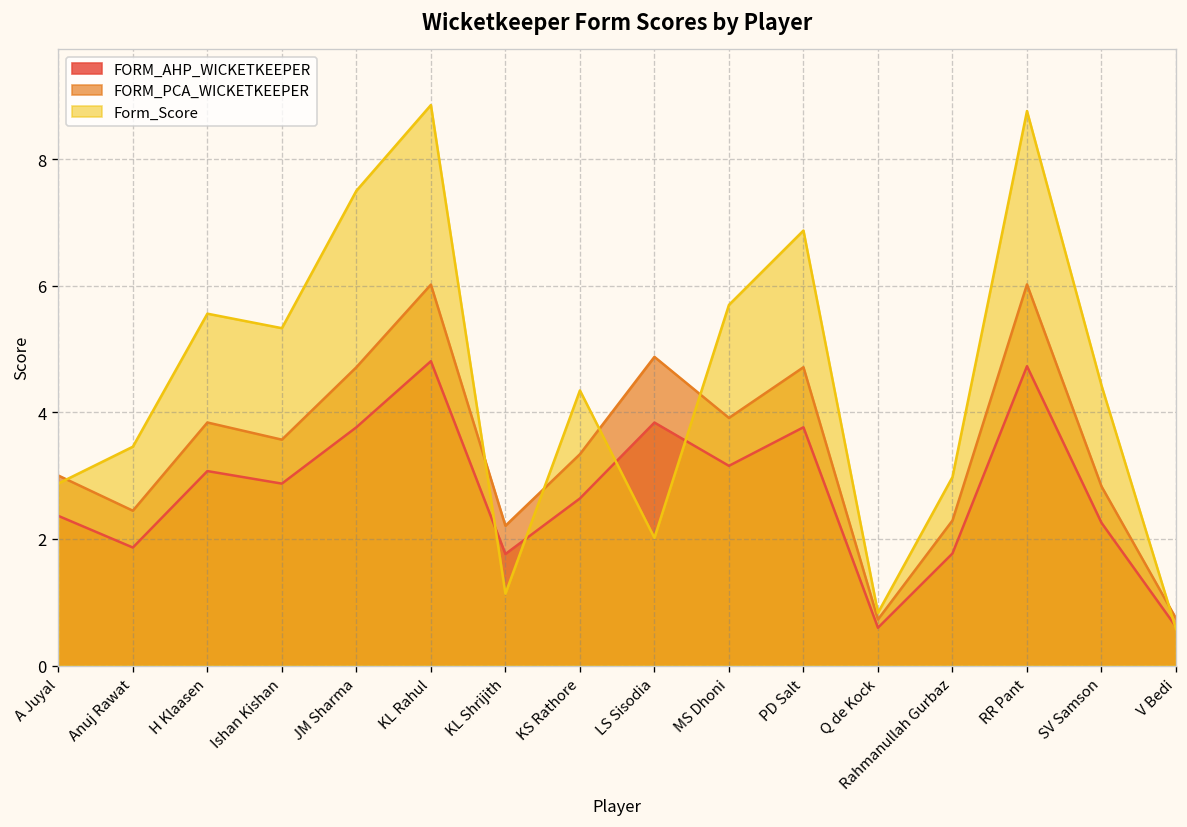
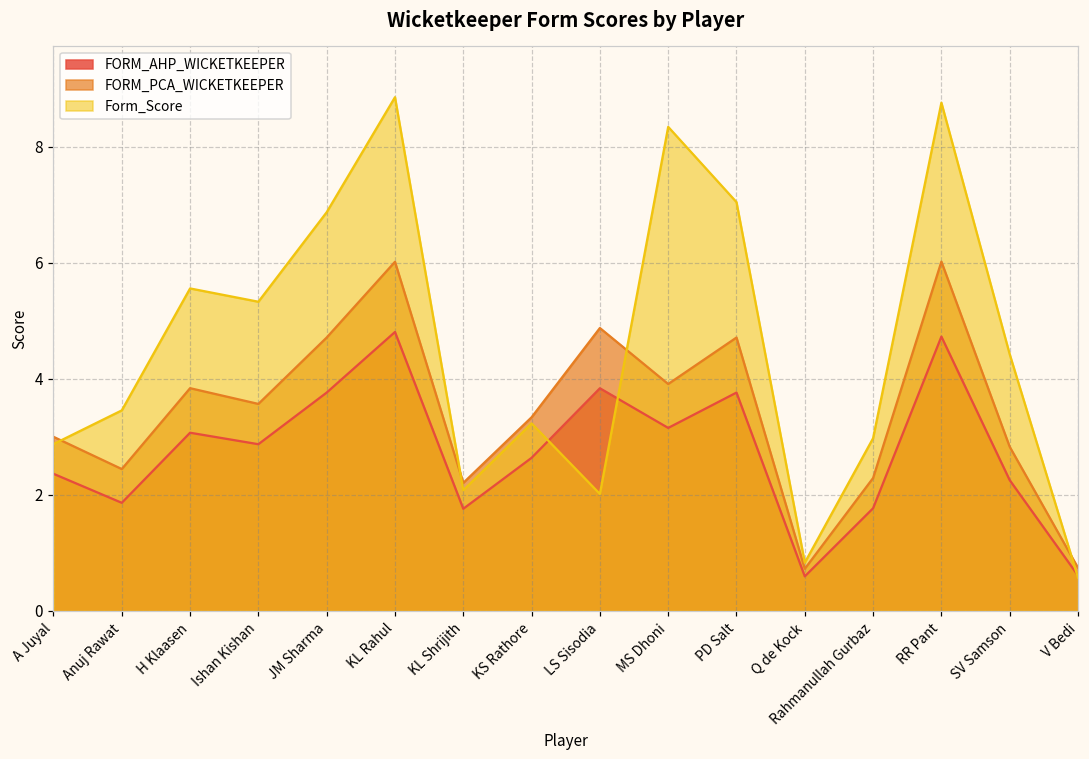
Form_Score, JM Sharma: 7.5 -> 6.9
Form_Score, KL Shrijith: 1.1 -> 2.1
Form_Score, KS Rathore: 4.3 -> 3.2
Form_Score, MS Dhoni: 5.7 -> 8.3
Form_Score, PD Salt: 6.9 -> 7.0
